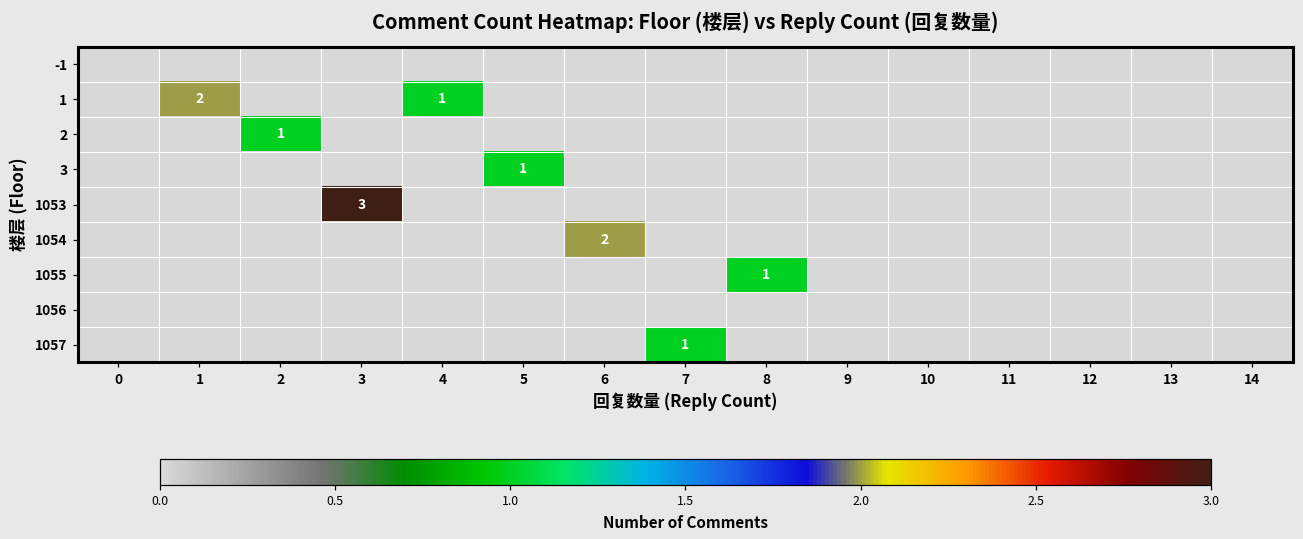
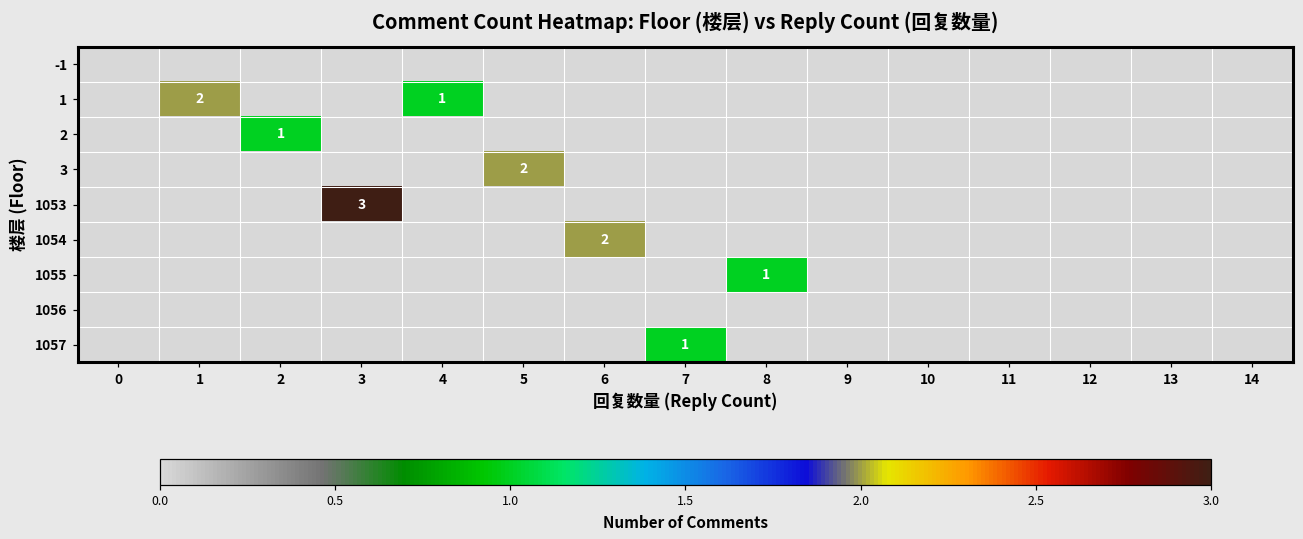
3, 5: 1 -> 2
